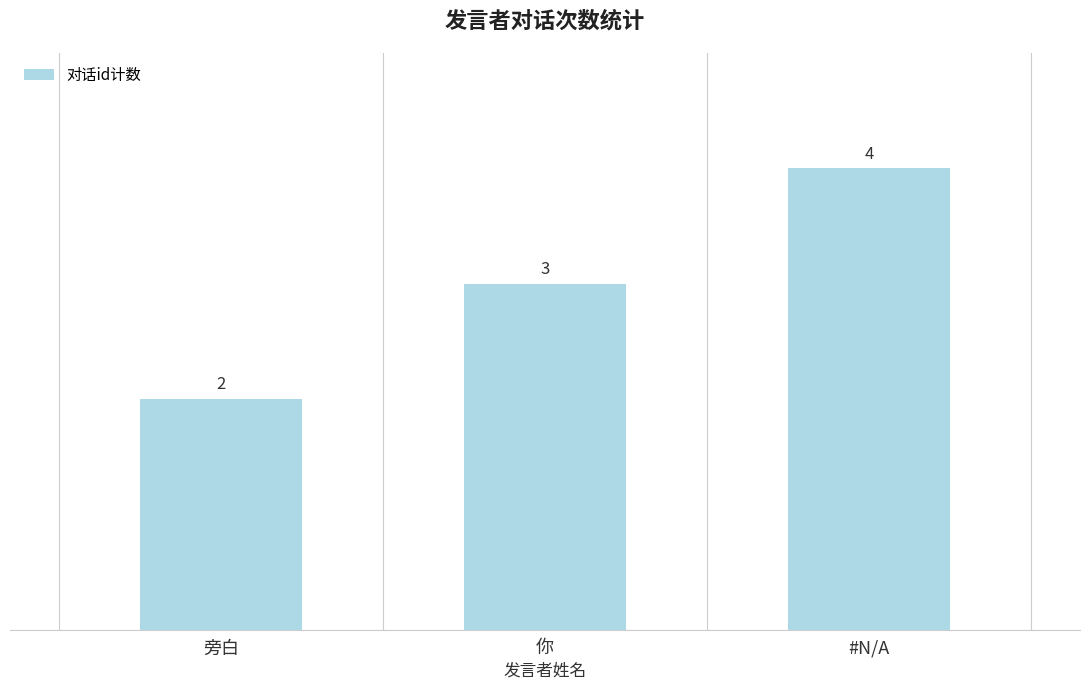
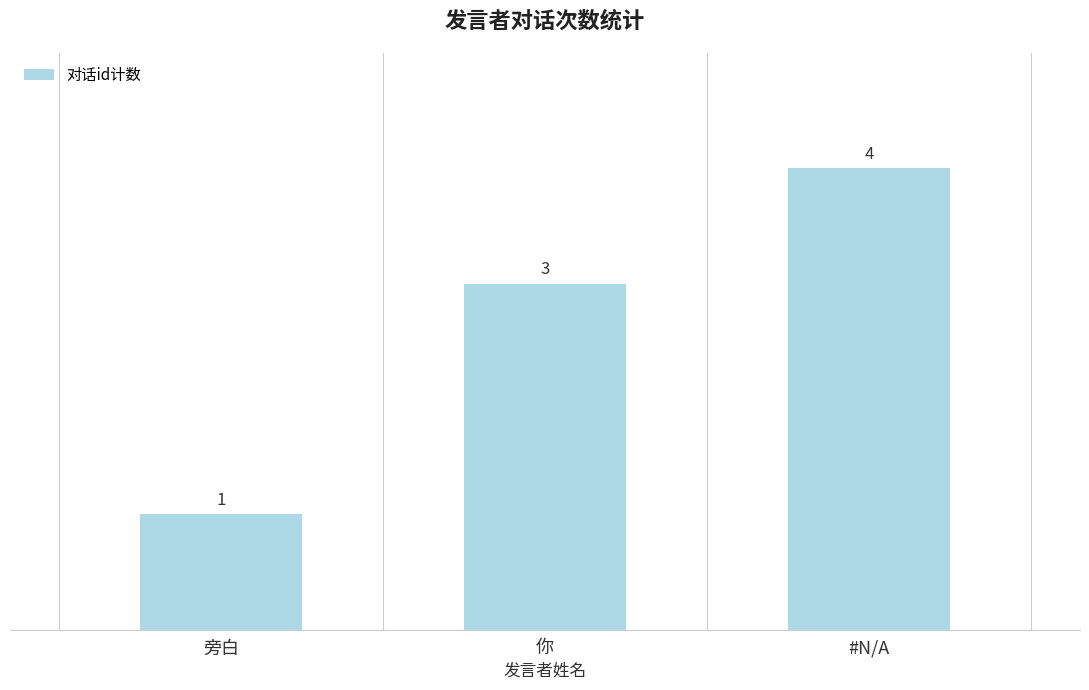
旁白: 2 -> 1
